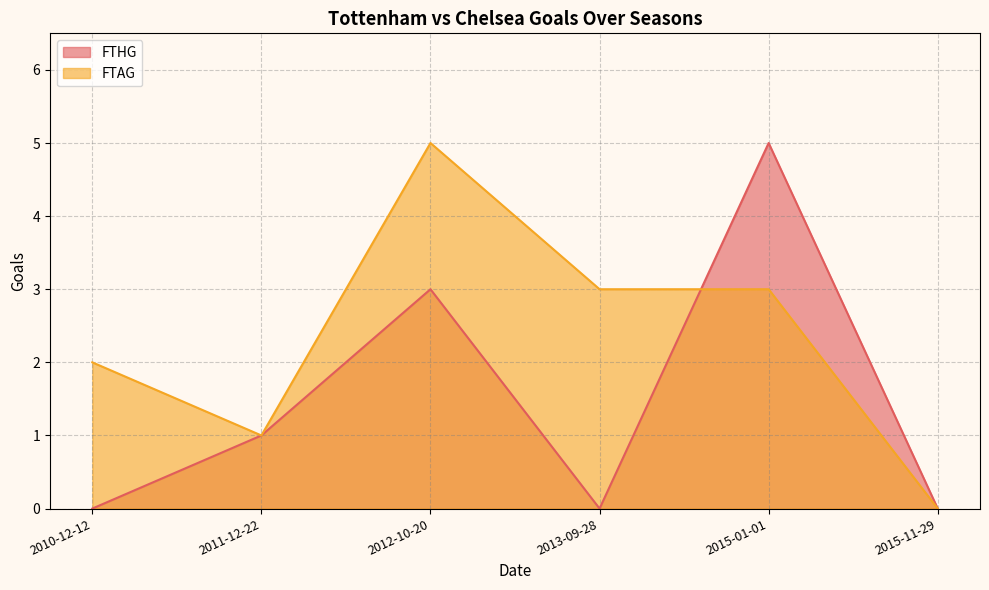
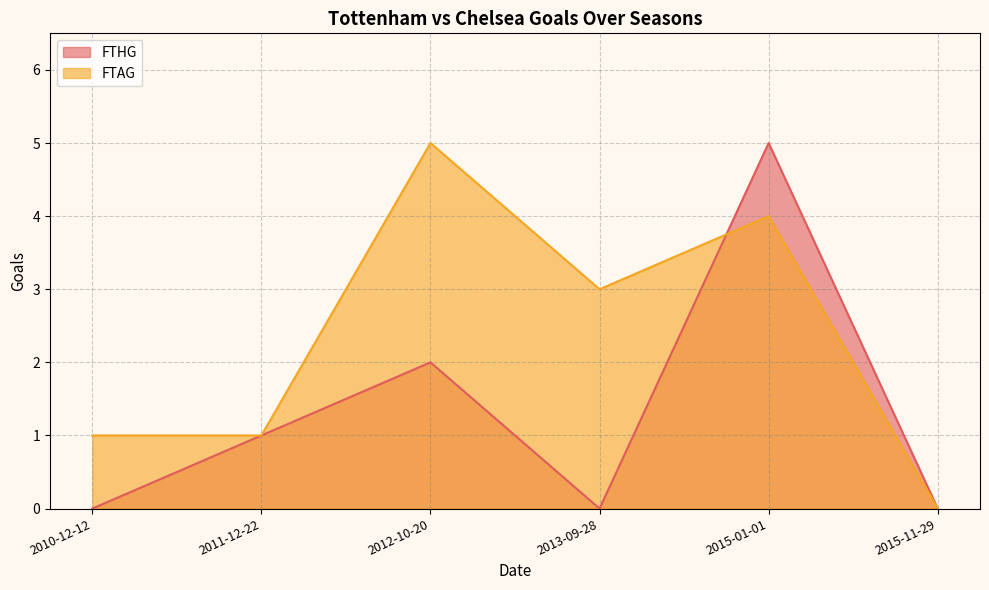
FTAG, 2010-12-12: 2 -> 1
FTHG, 2012-10-20: 3 -> 2
FTAG, 2015-01-01: 3 -> 4
